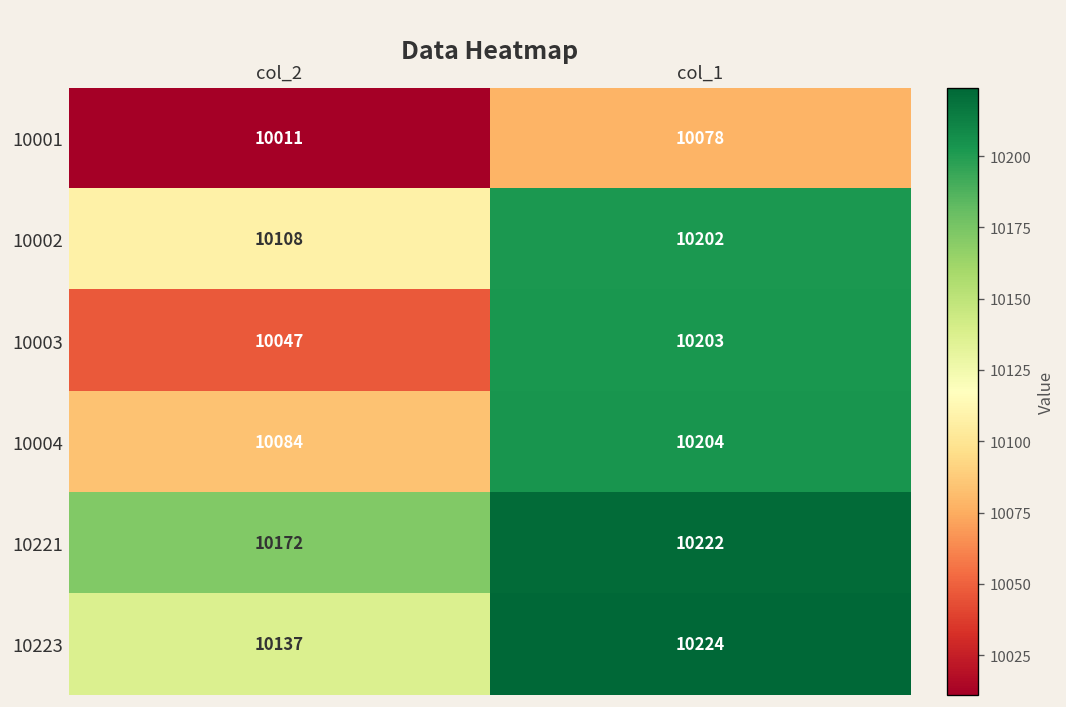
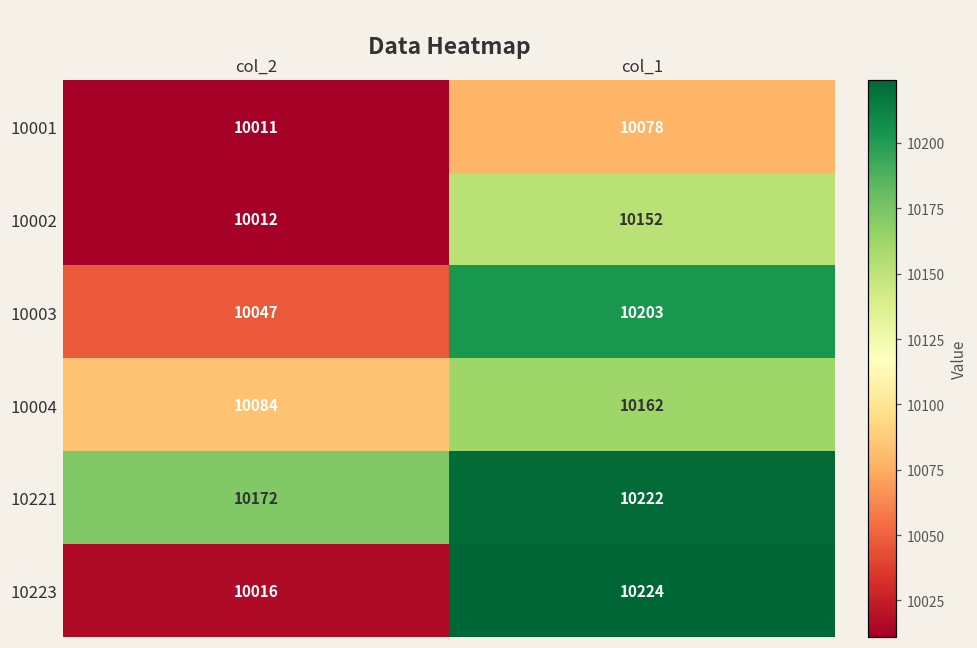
10002, col_2: 10108 -> 10012
10002, col_1: 10202 -> 10152
10004, col_1: 10204 -> 10162
10223, col_2: 10137 -> 10016
